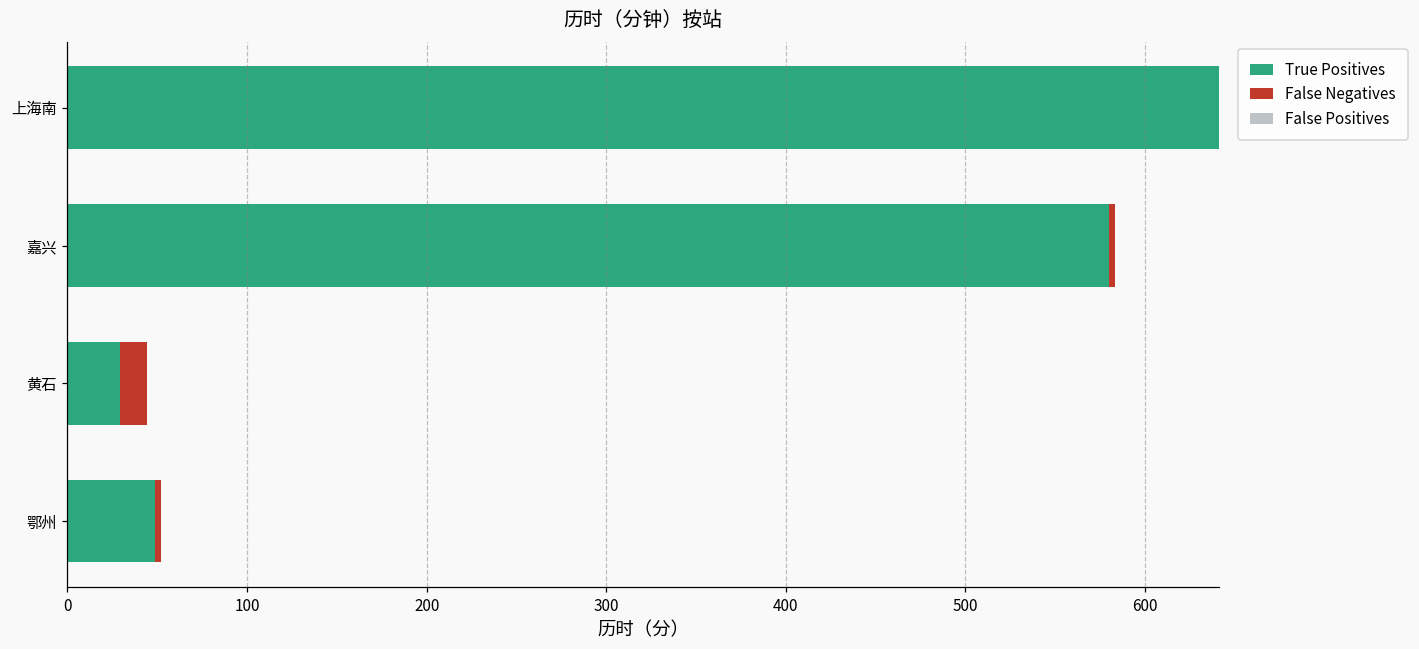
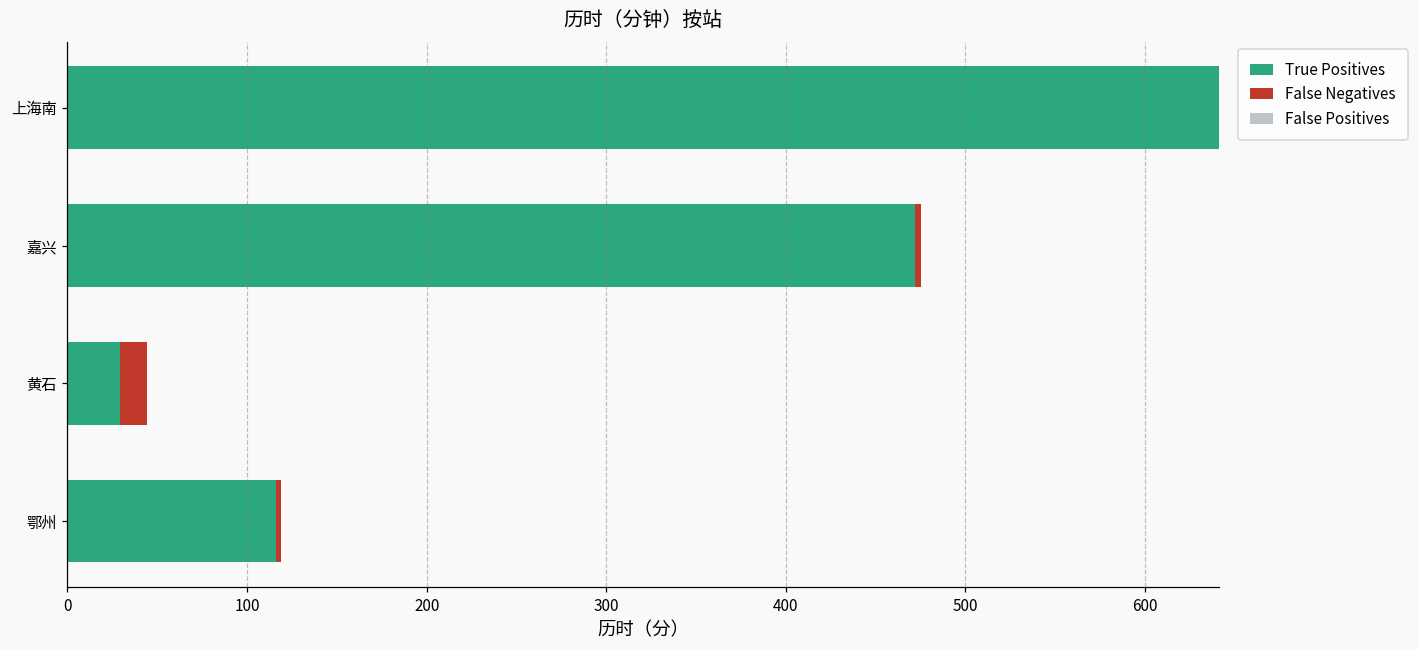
True Positives, 嘉兴: 580 -> 472
True Positives, 鄂州: 49 -> 116
